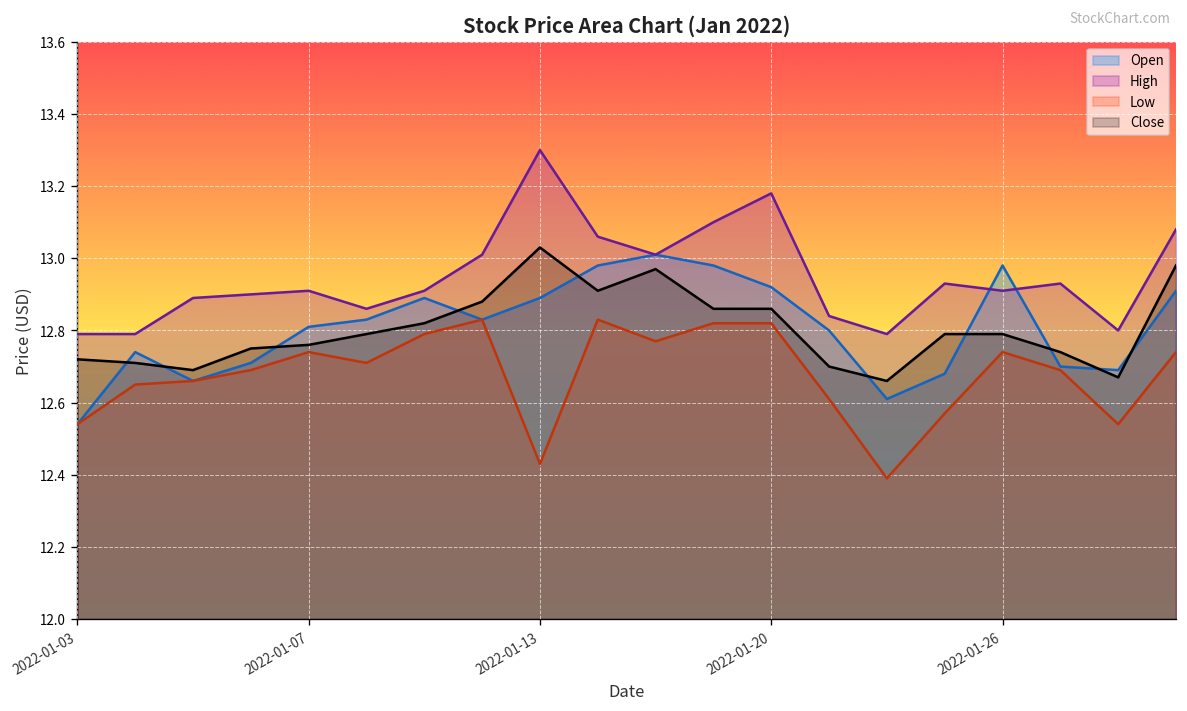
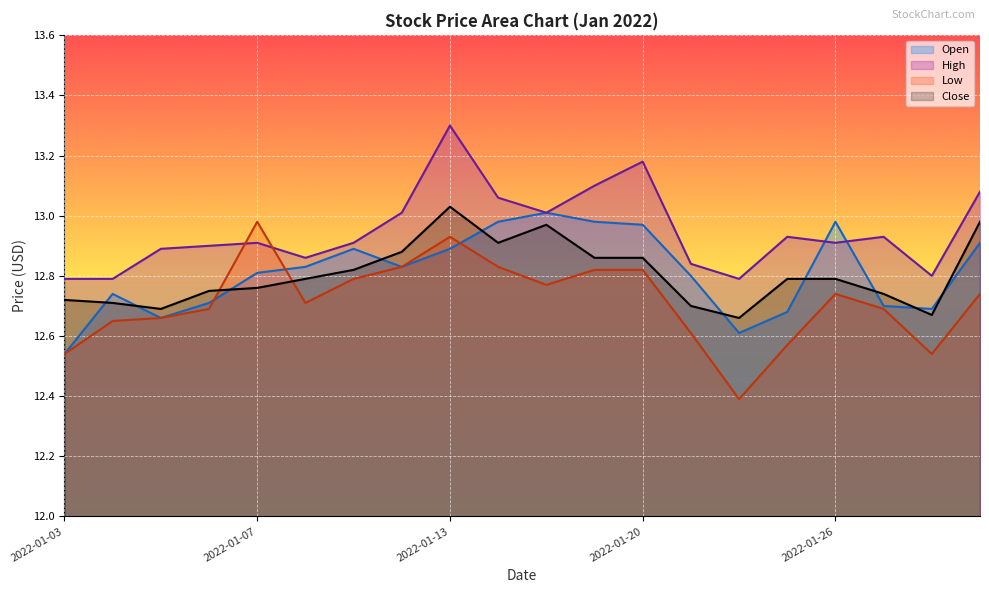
Low, 2022-01-07: 12.74 -> 12.98
Low, 2022-01-13: 12.43 -> 12.93
Open, 2022-01-20: 12.92 -> 12.97
